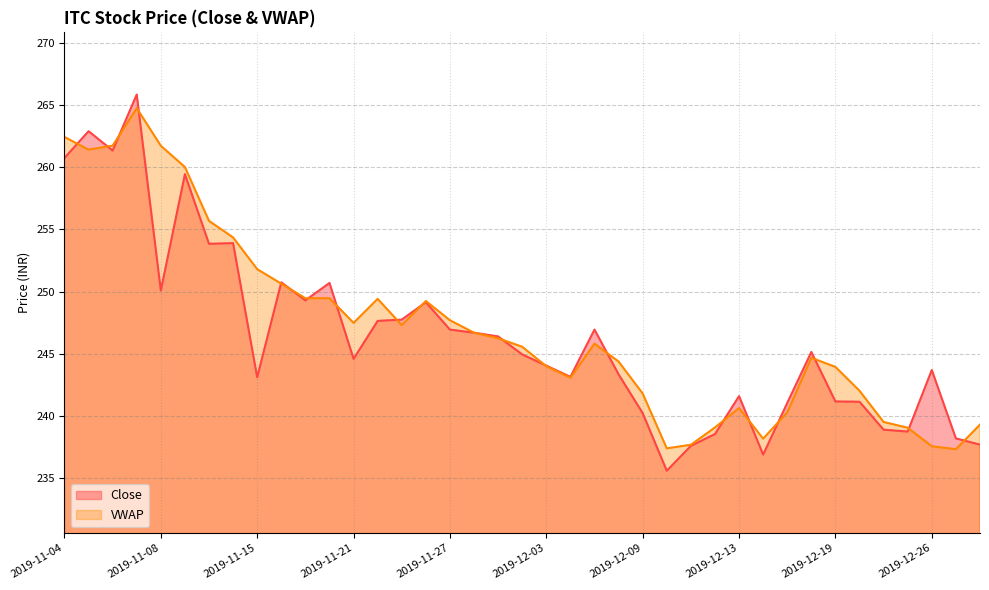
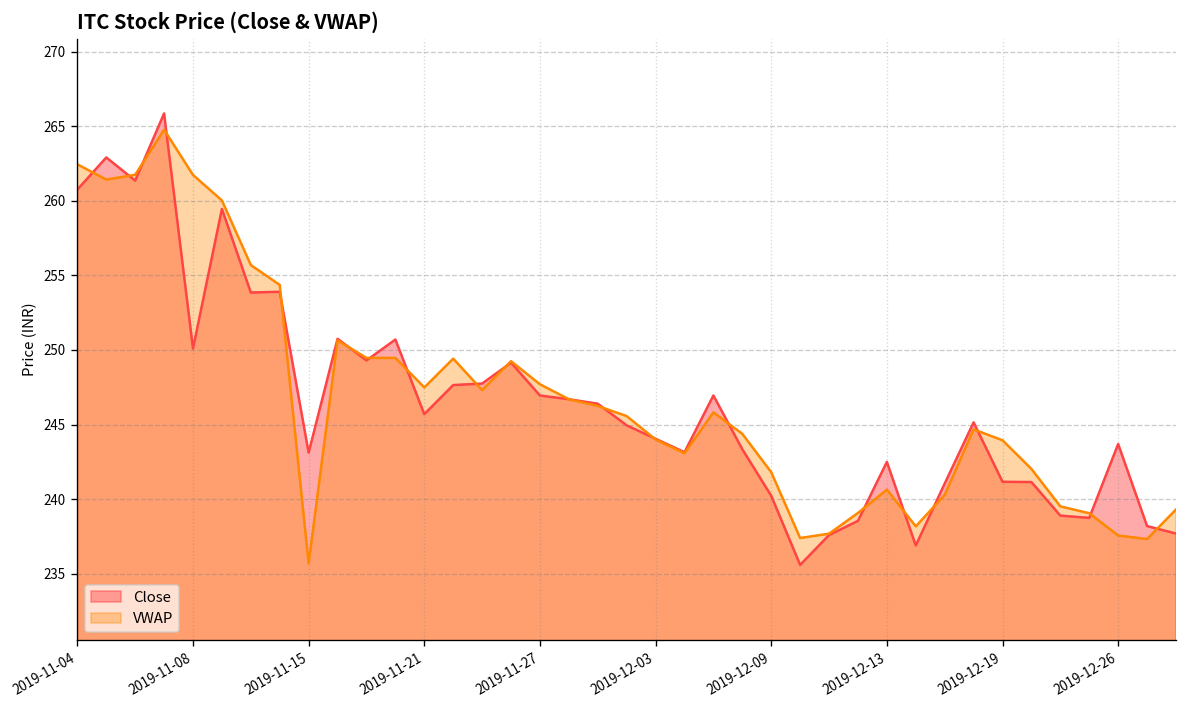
VWAP, 2019-11-15: 251.8 -> 235.7
Close, 2019-11-21: 244.6 -> 245.7
Close, 2019-12-13: 241.6 -> 242.5
